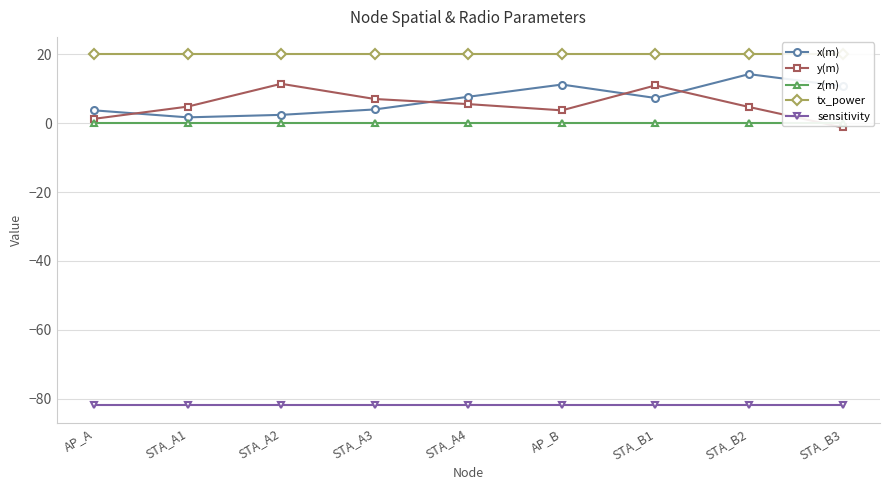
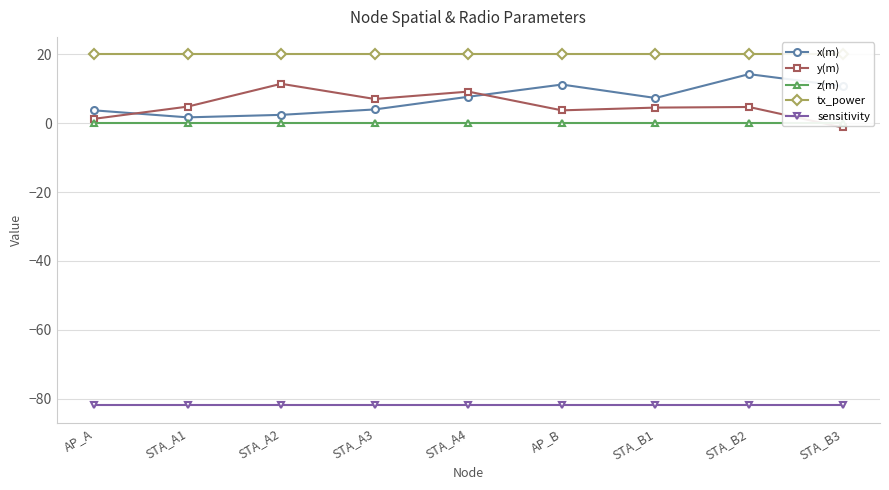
y(m), STA_A4: 6 -> 9
y(m), STA_B1: 11 -> 5
